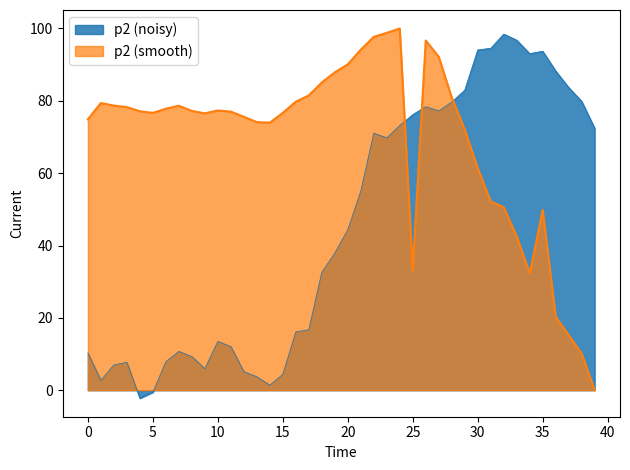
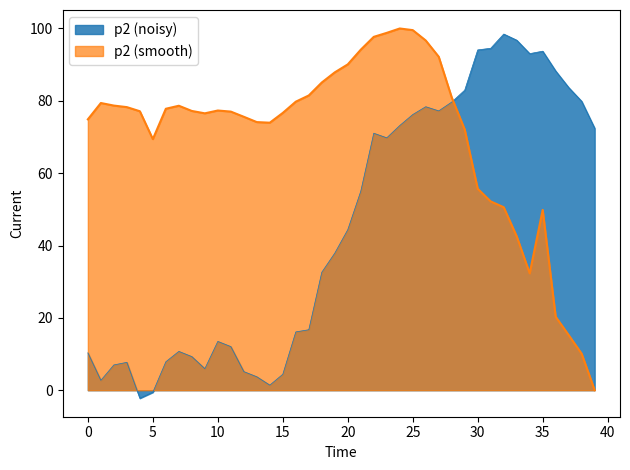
p2 (smooth), 5: 77 -> 69
p2 (smooth), 25: 33 -> 100
p2 (smooth), 30: 61 -> 56
